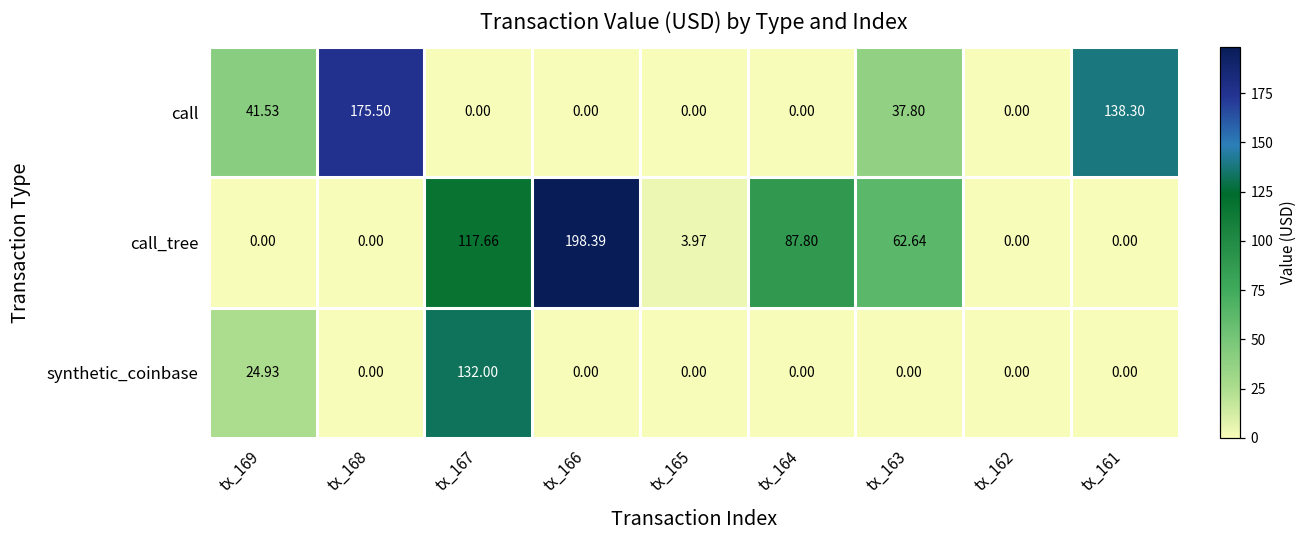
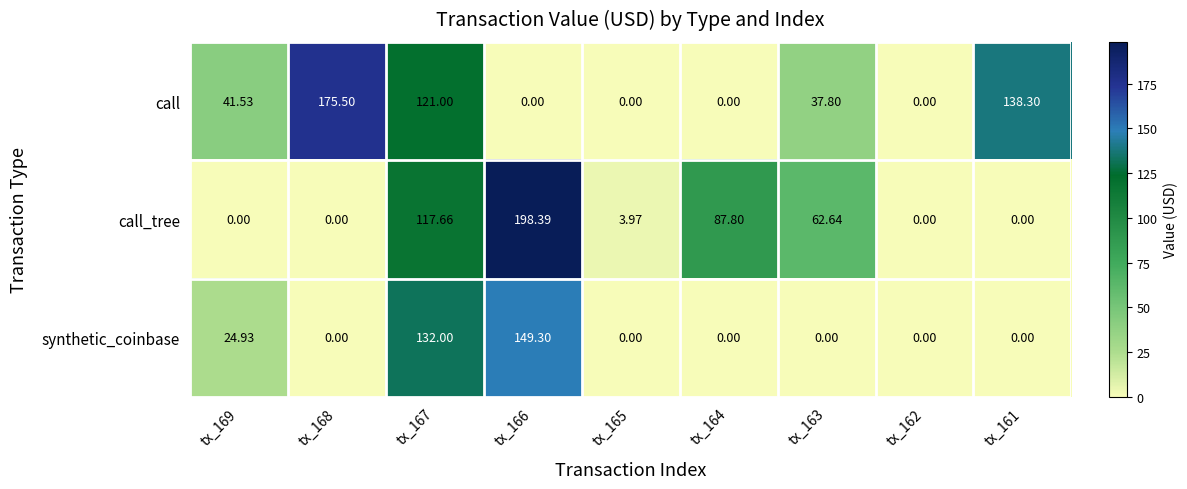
call, tx_167: 0.00 -> 121.00
synthetic_coinbase, tx_166: 0.00 -> 149.30
